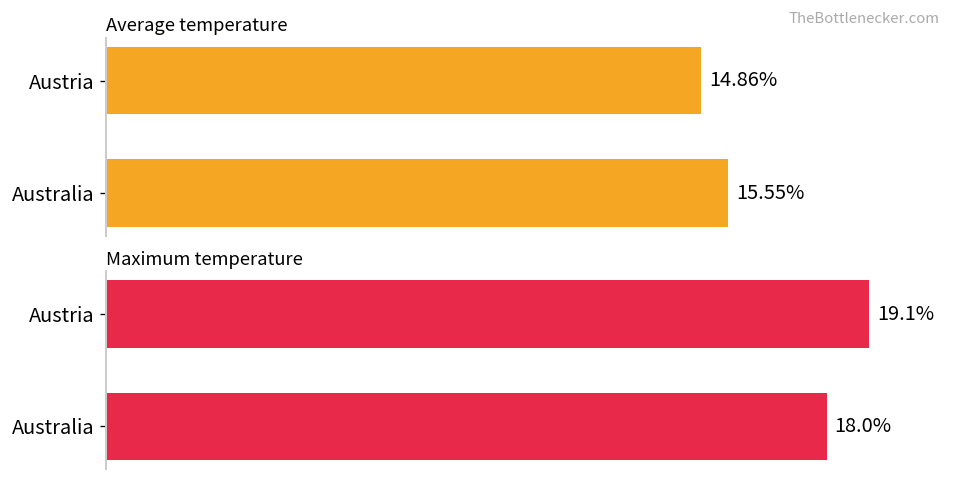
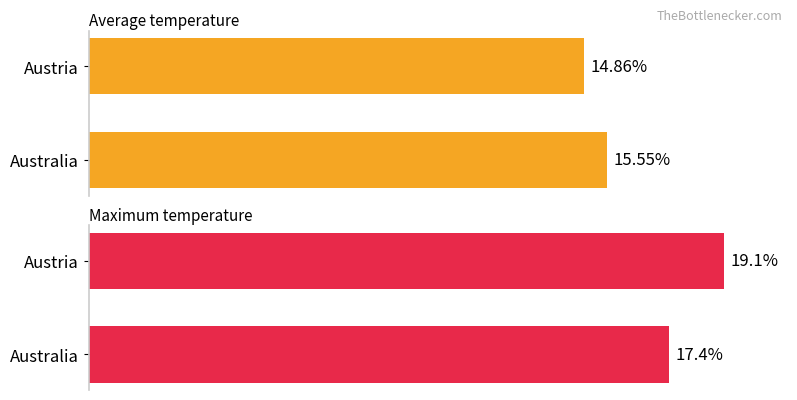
Maximum temperature, Australia: 18.0% -> 17.4%
